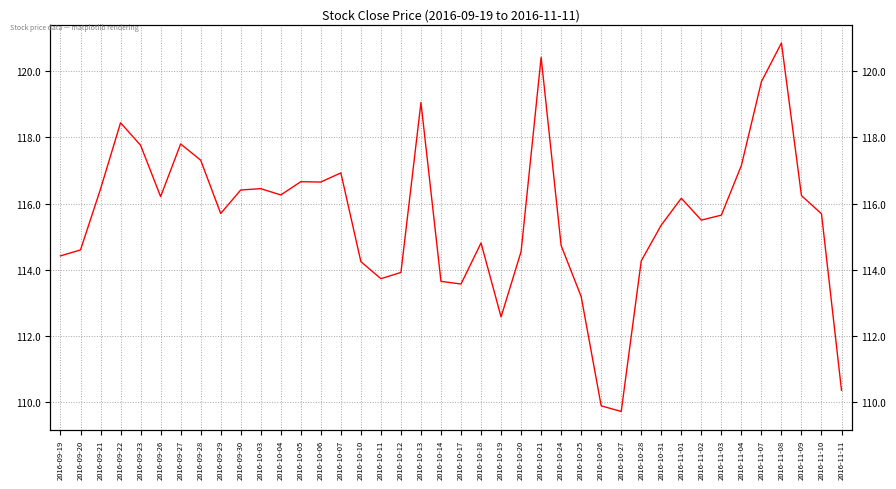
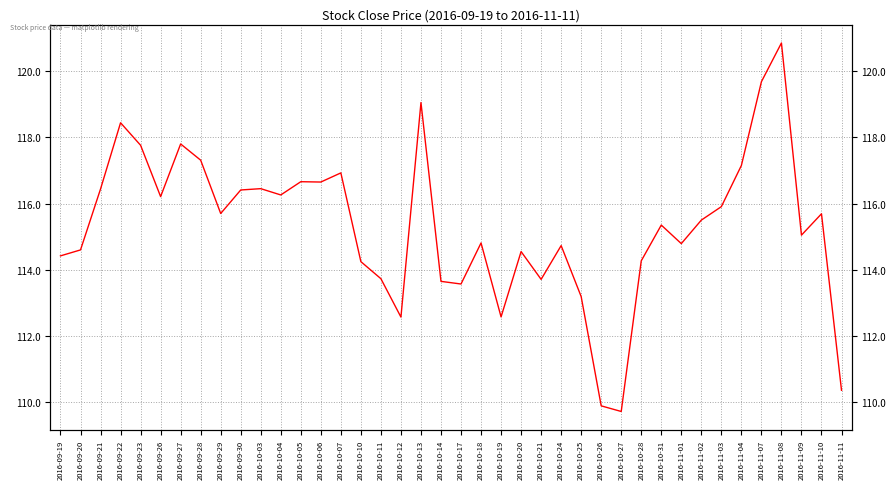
2016-10-12: 113.9 -> 112.6
2016-10-21: 120.4 -> 113.7
2016-11-01: 116.2 -> 114.8
2016-11-03: 115.7 -> 115.9
2016-11-09: 116.2 -> 115.0
